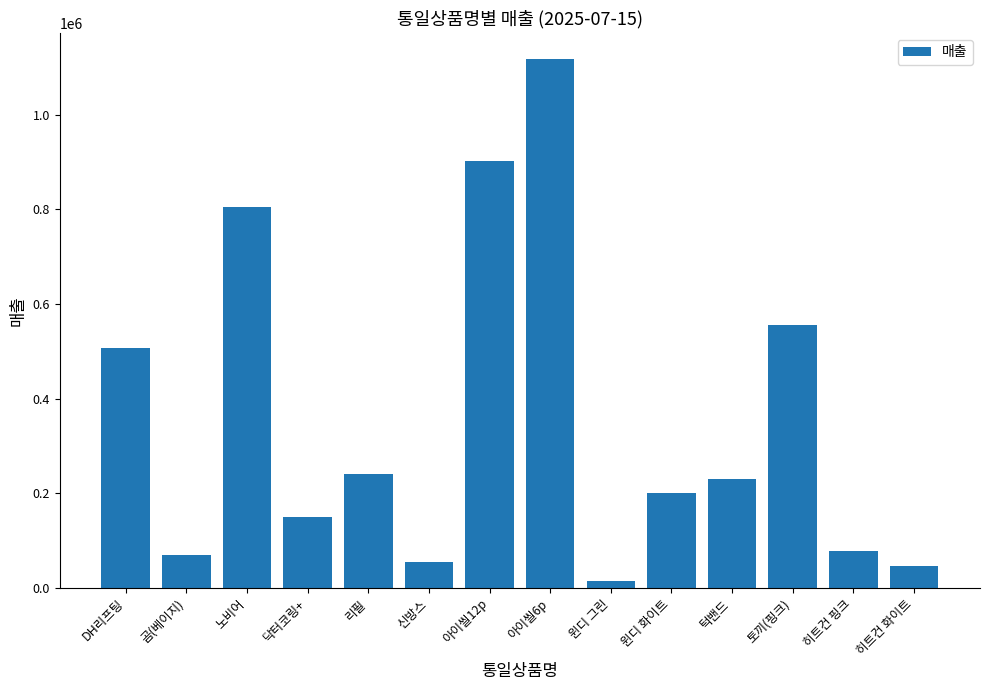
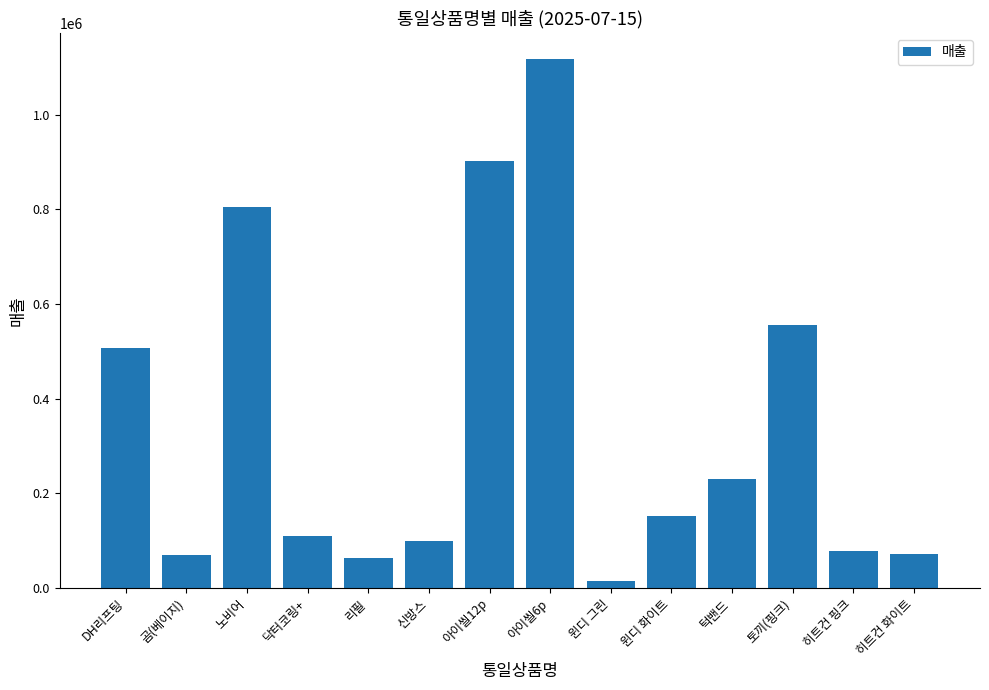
닥터코링+: 150000 -> 110000
리필: 240000 -> 60000
신방스: 50000 -> 100000
윈디 화이트: 200000 -> 150000
히트건 화이트: 50000 -> 70000
